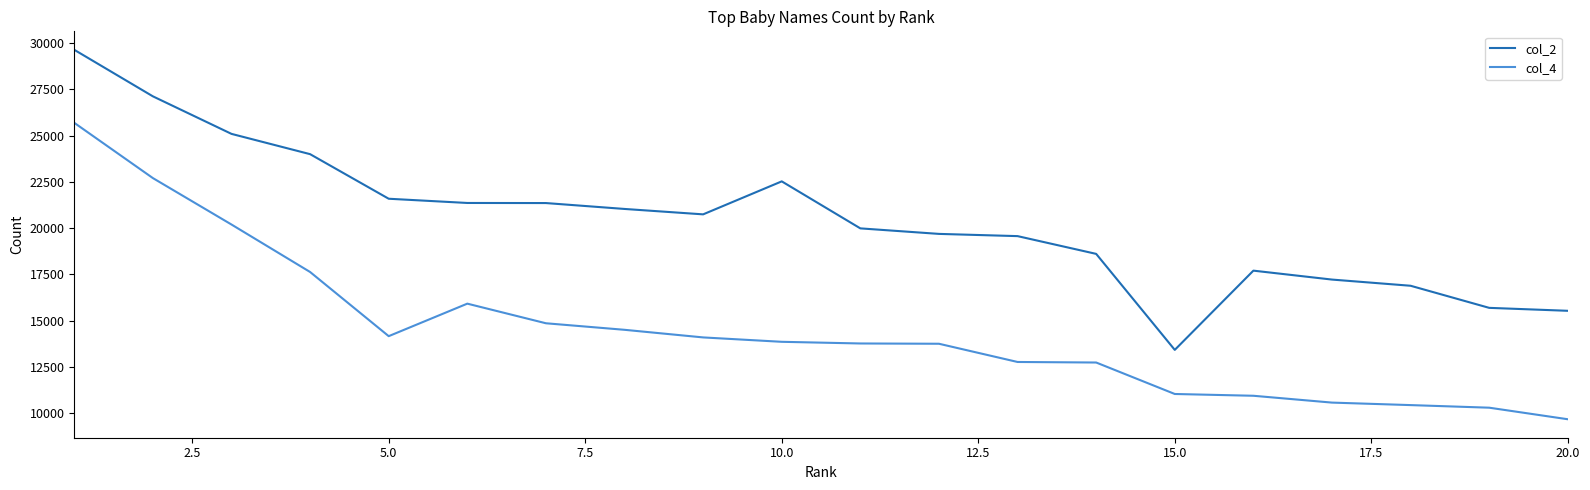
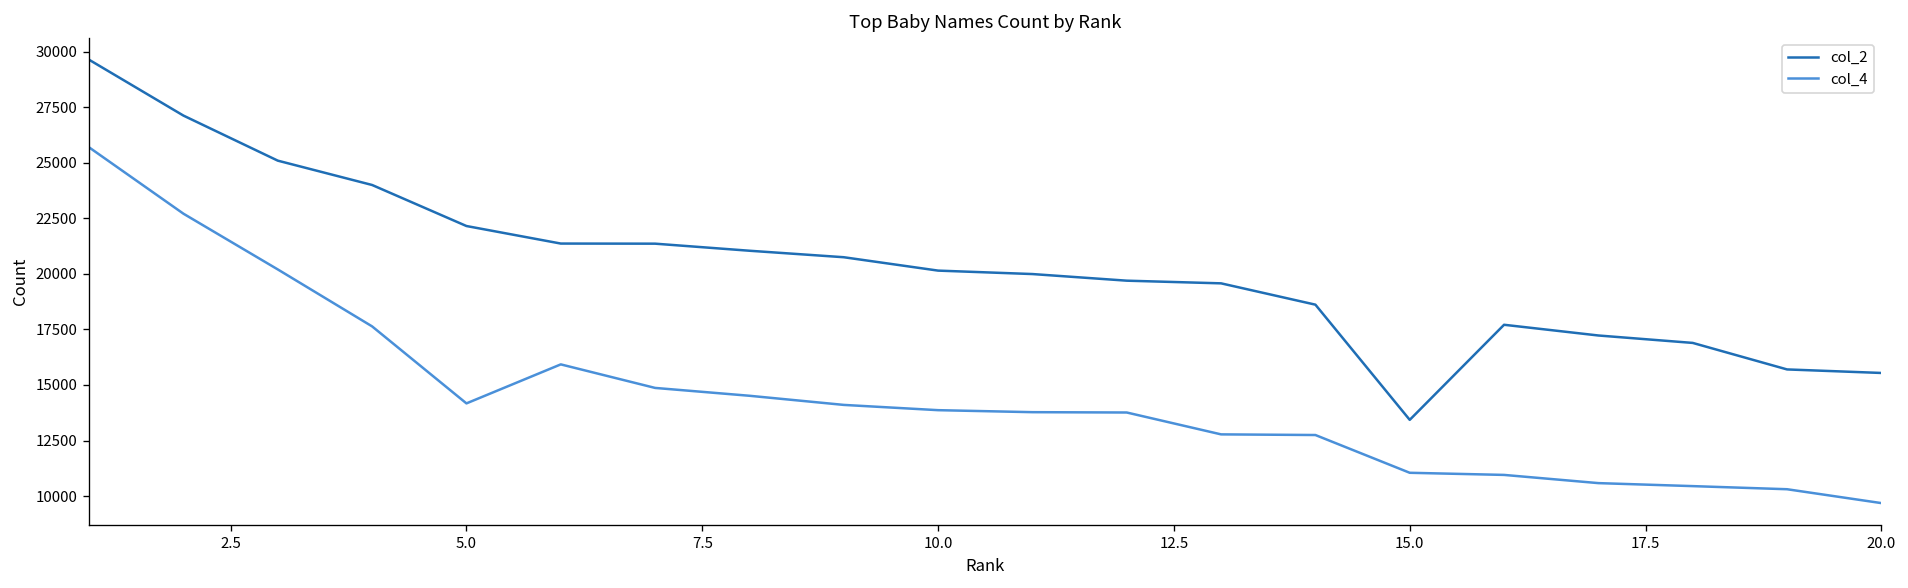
col_2, 5.0: 21600 -> 22200
col_2, 10.0: 22500 -> 20100
